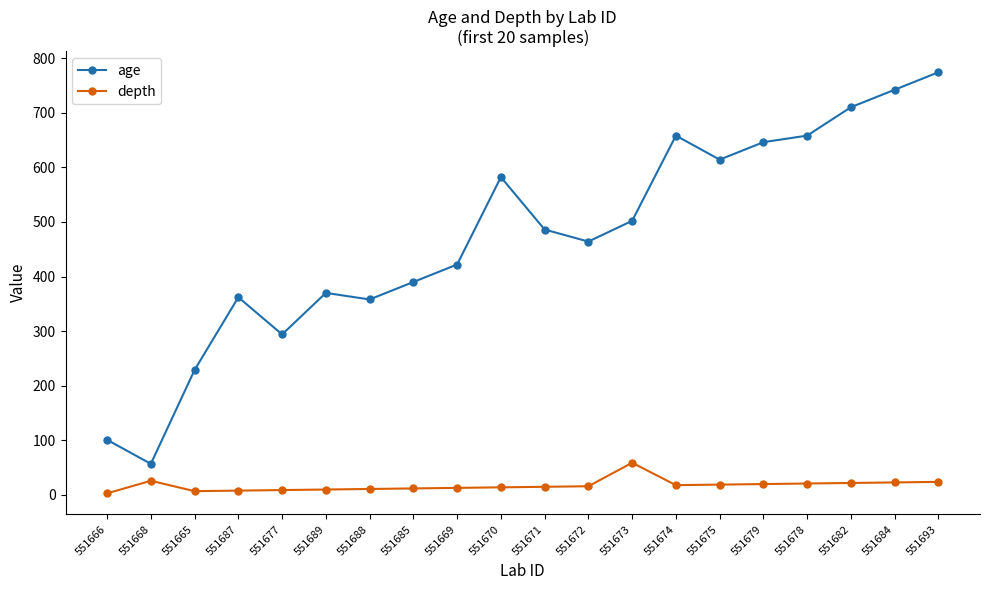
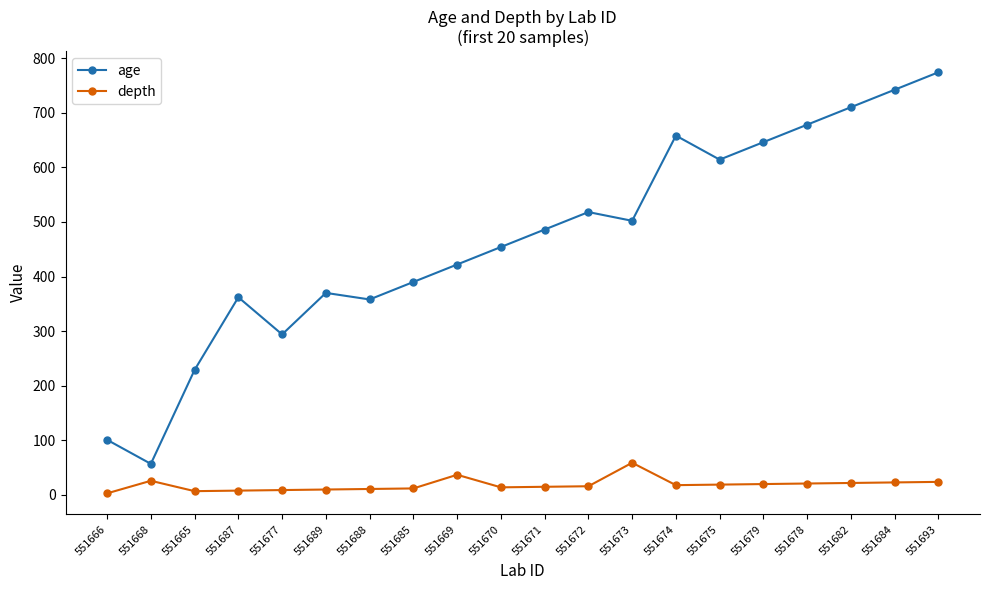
depth, 551669: 10 -> 40
age, 551670: 580 -> 450
age, 551672: 460 -> 520
age, 551678: 660 -> 680
